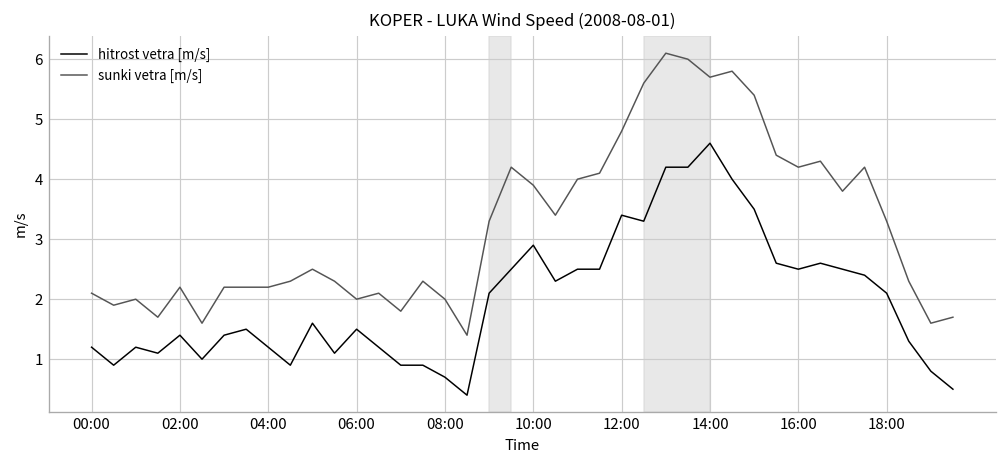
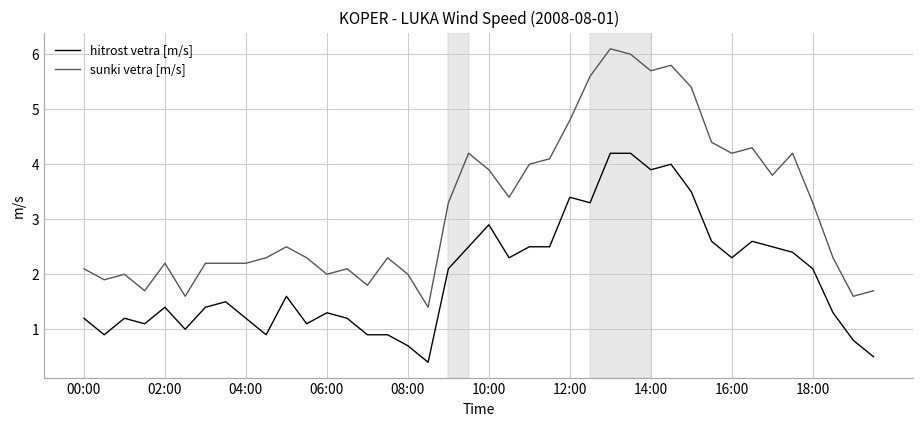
hitrost vetra [m/s], 06:00: 1.5 -> 1.3
hitrost vetra [m/s], 14:00: 4.6 -> 3.9
hitrost vetra [m/s], 16:00: 2.5 -> 2.3
